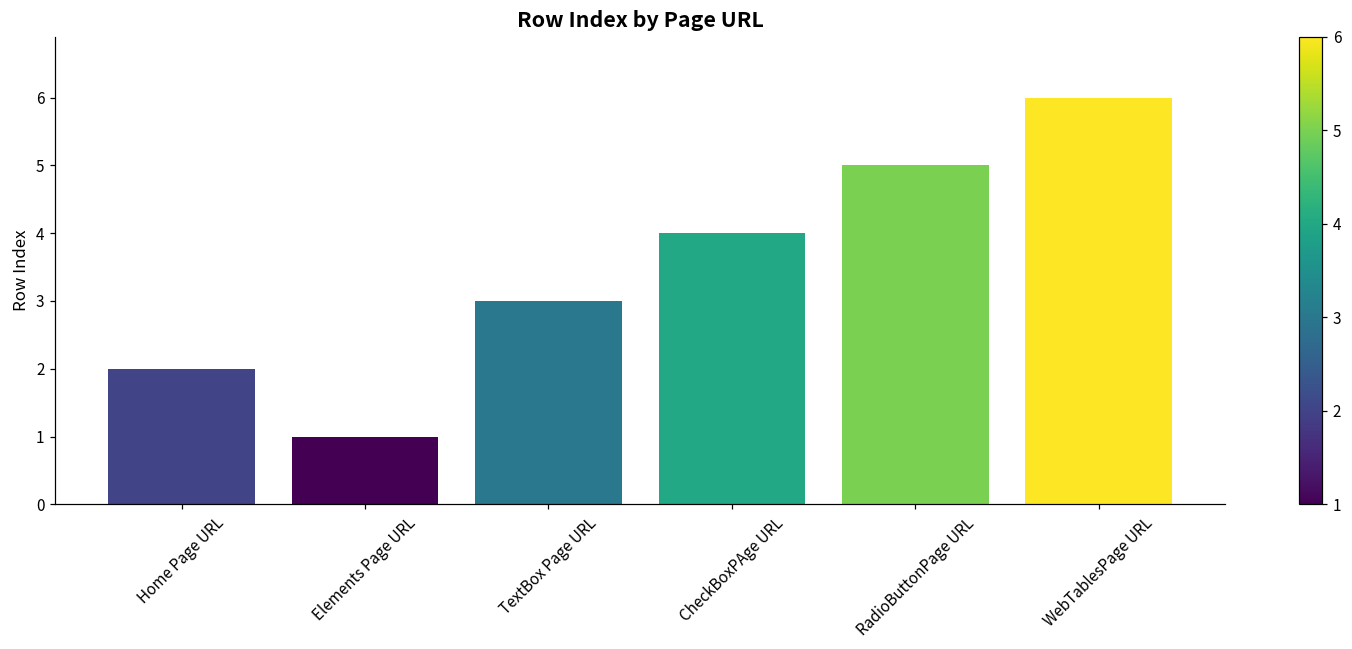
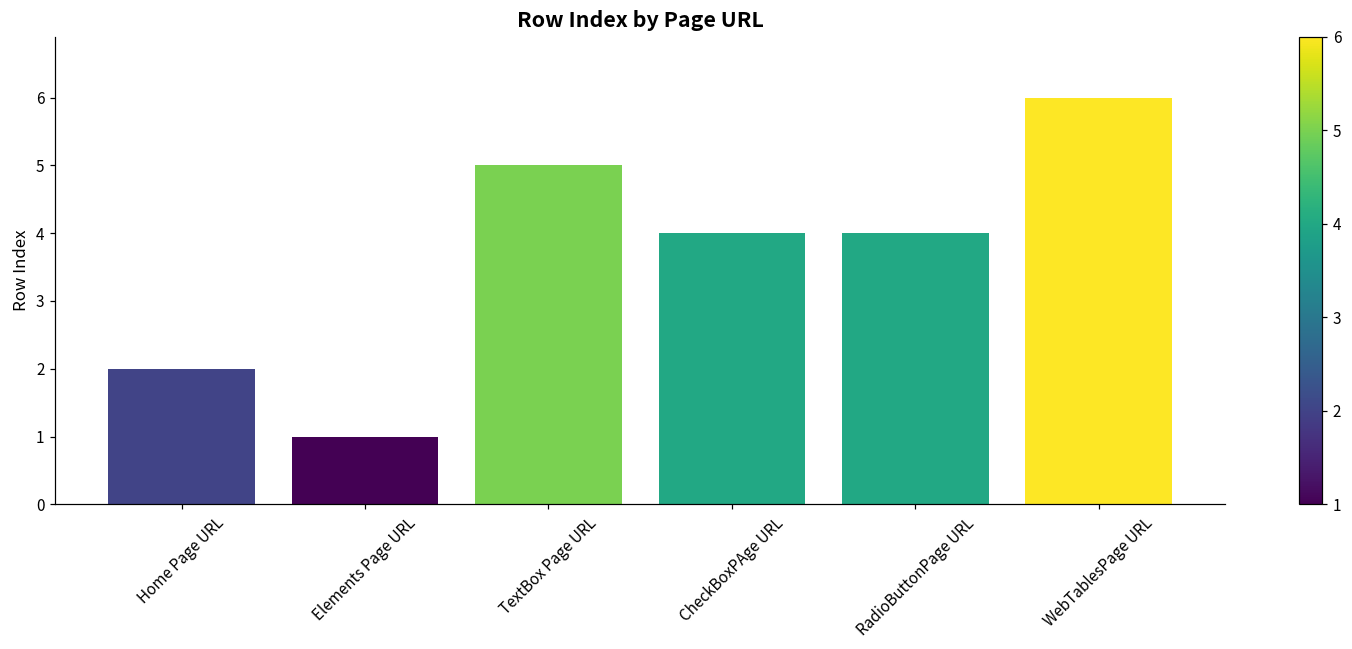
TextBox Page URL: 3 -> 5
RadioButtonPage URL: 5 -> 4
